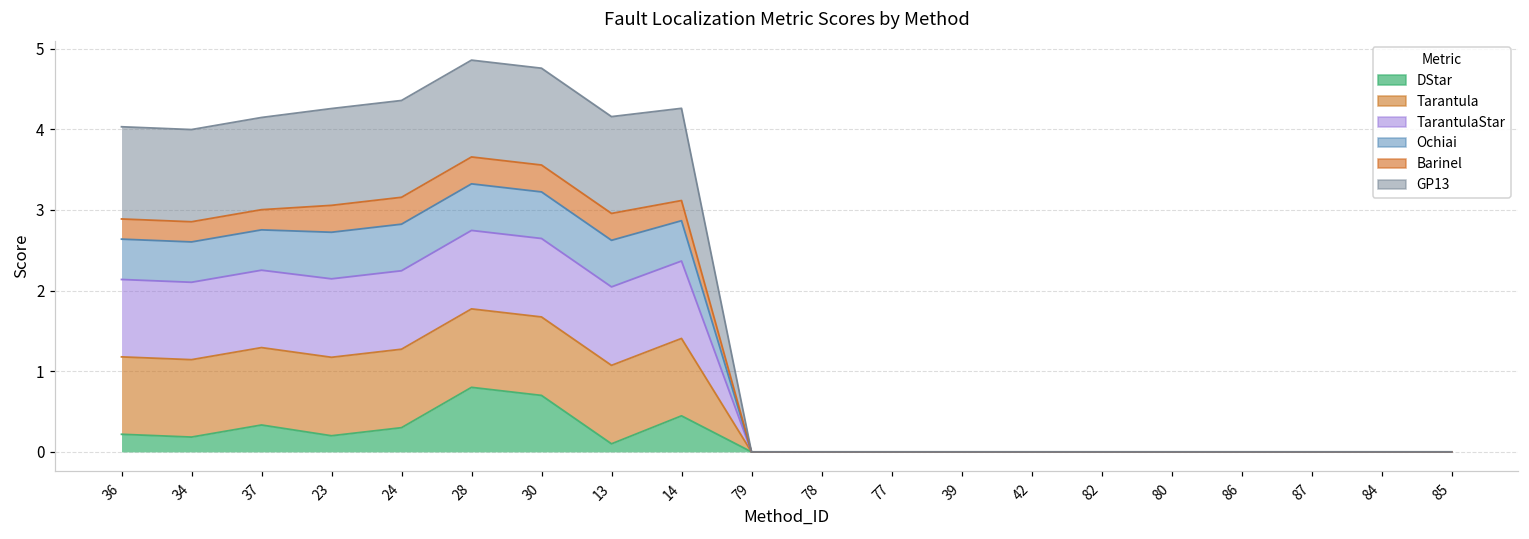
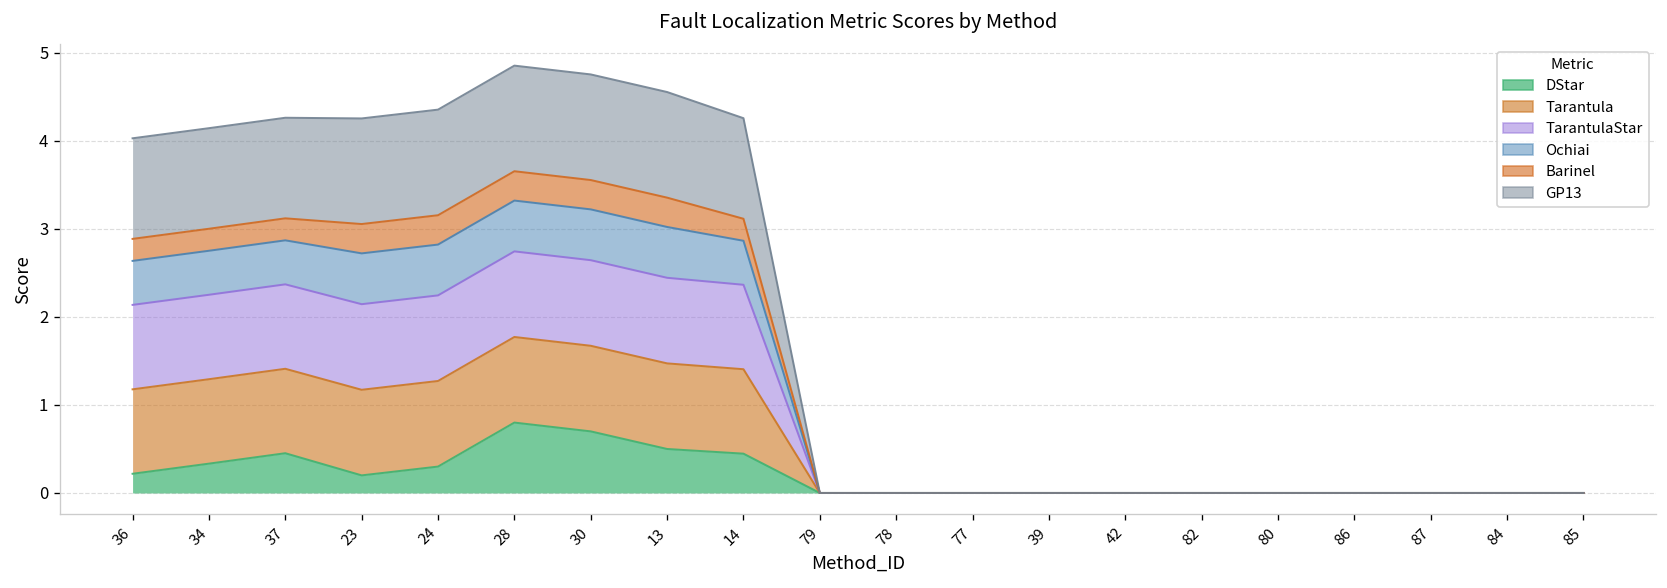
DStar, 34: 0.2 -> 0.3
DStar, 37: 0.3 -> 0.5
DStar, 13: 0.1 -> 0.5
